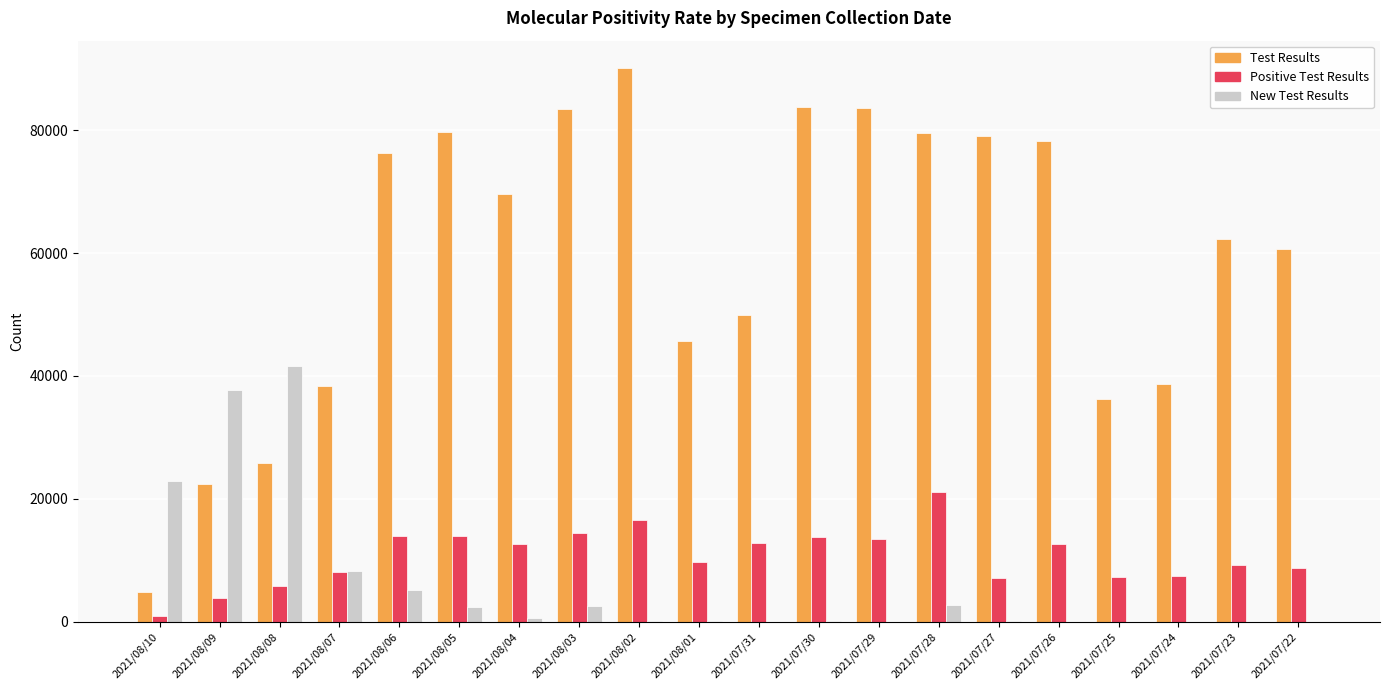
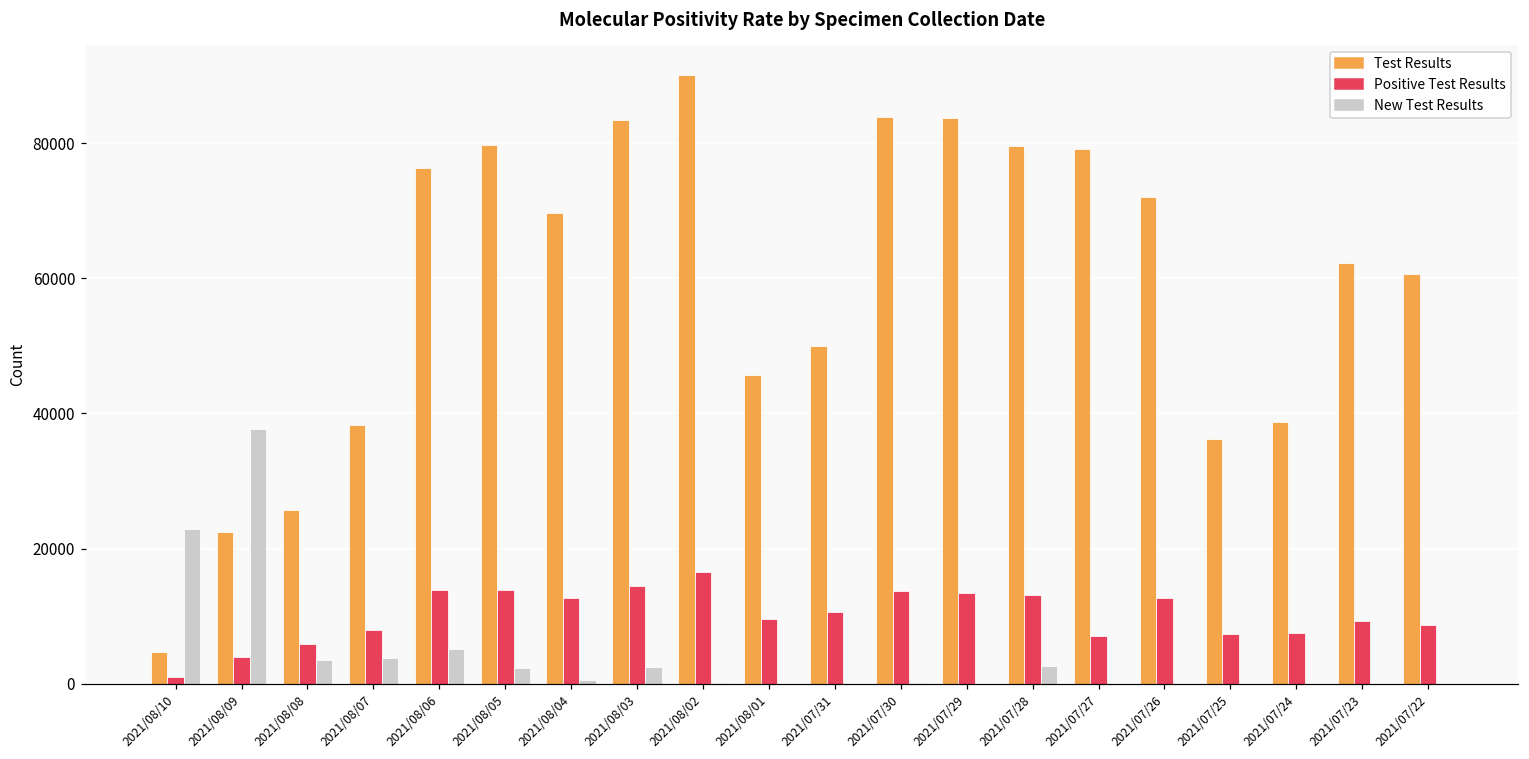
New Test Results, 2021/08/08: 42000 -> 3000
New Test Results, 2021/08/07: 8000 -> 4000
Positive Test Results, 2021/07/31: 13000 -> 11000
Positive Test Results, 2021/07/28: 21000 -> 13000
Test Results, 2021/07/26: 78000 -> 72000
